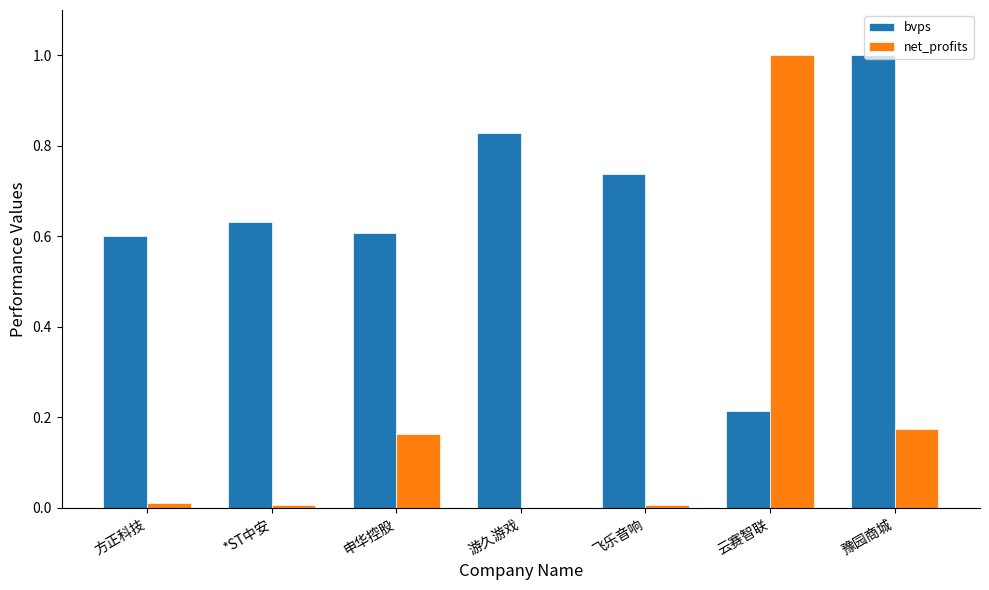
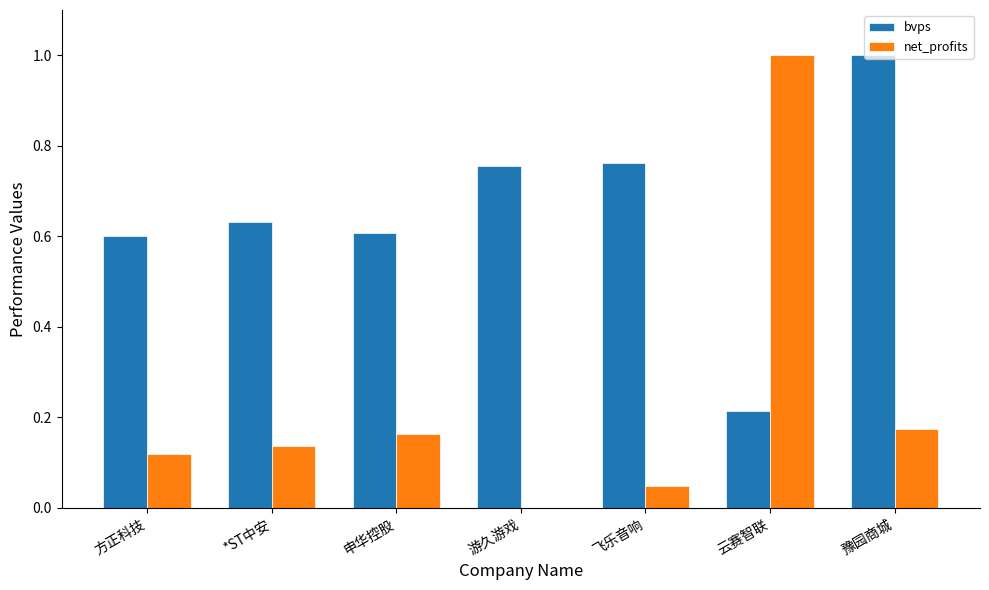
net_profits, 方正科技: 0.01 -> 0.12
net_profits, *ST中安: 0.01 -> 0.14
bvps, 游久游戏: 0.83 -> 0.76
bvps, 飞乐音响: 0.74 -> 0.76
net_profits, 飞乐音响: 0.01 -> 0.05
